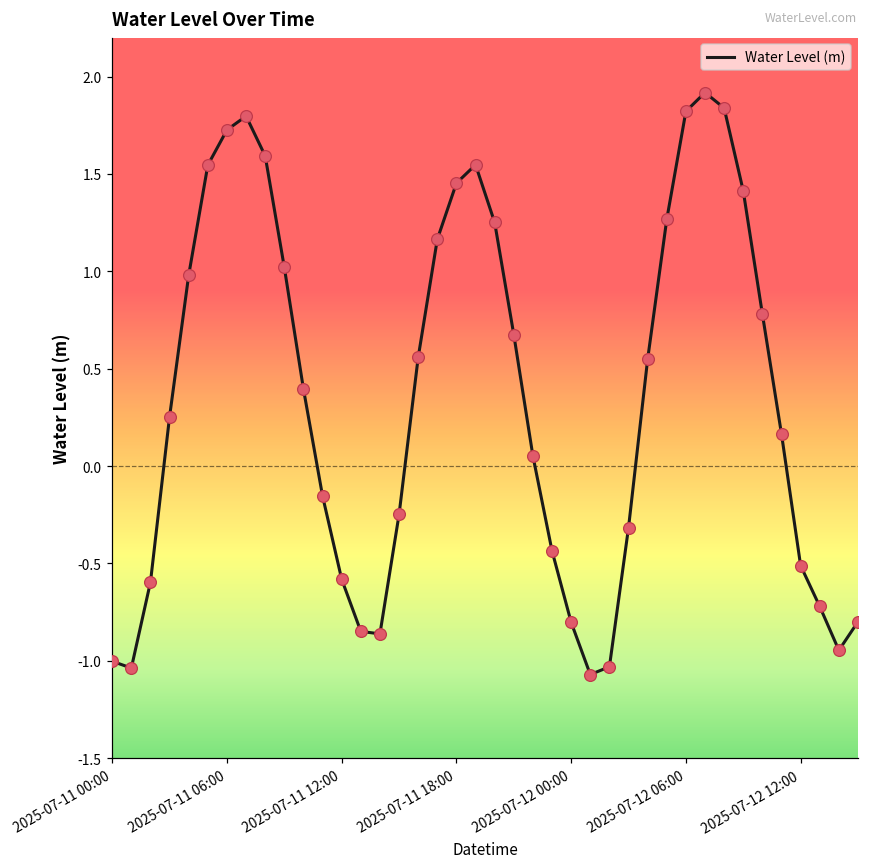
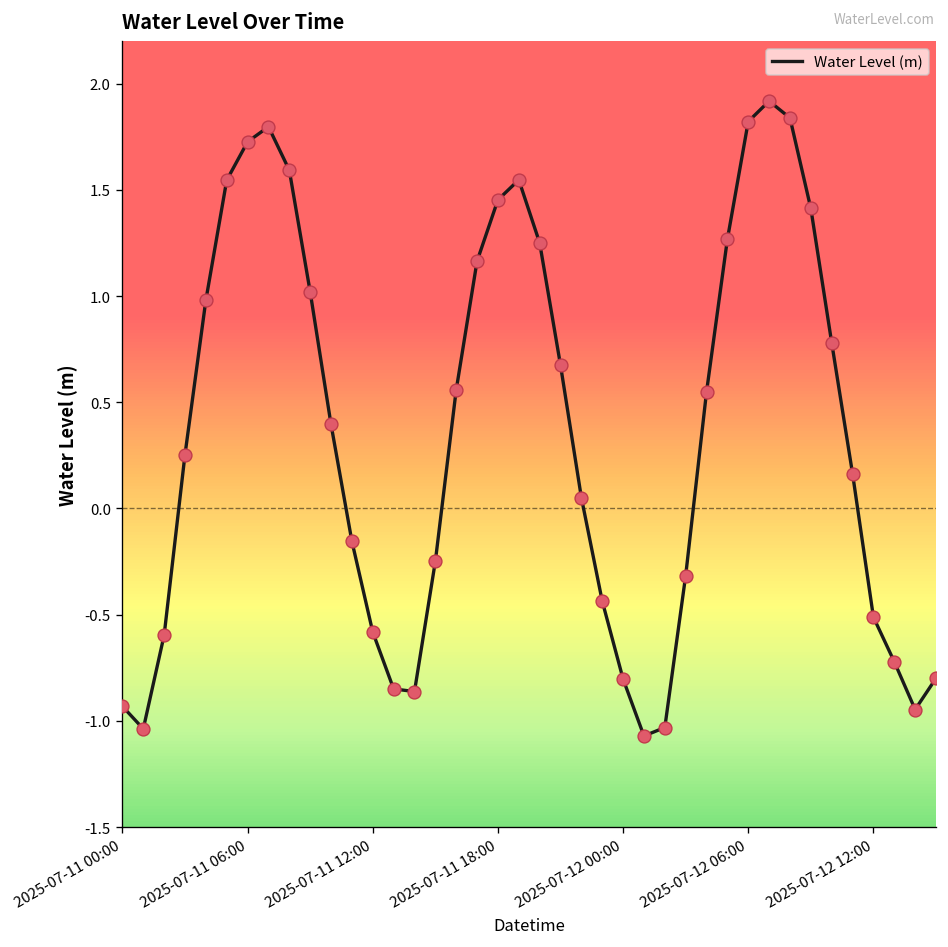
2025-07-11 00:00: -1.00 -> -0.93
